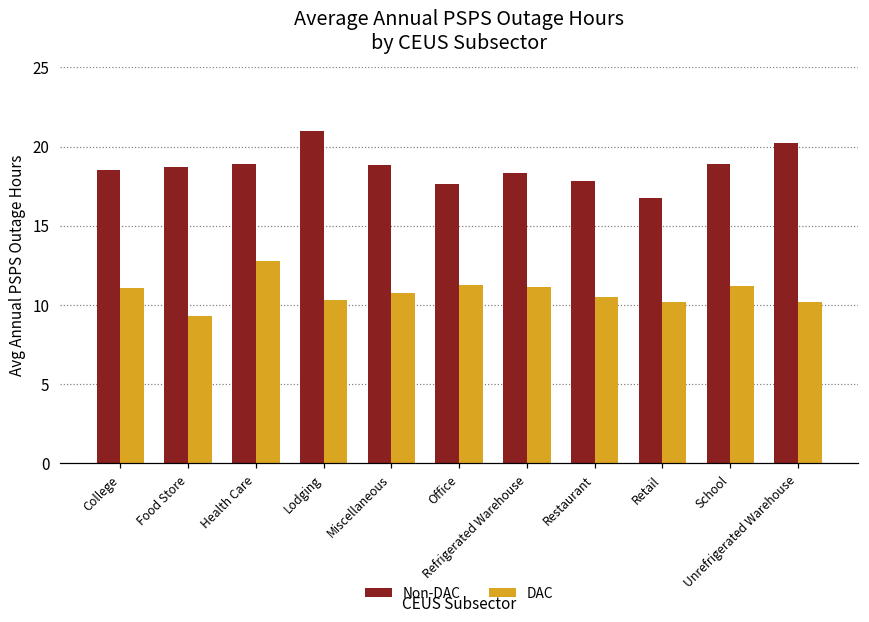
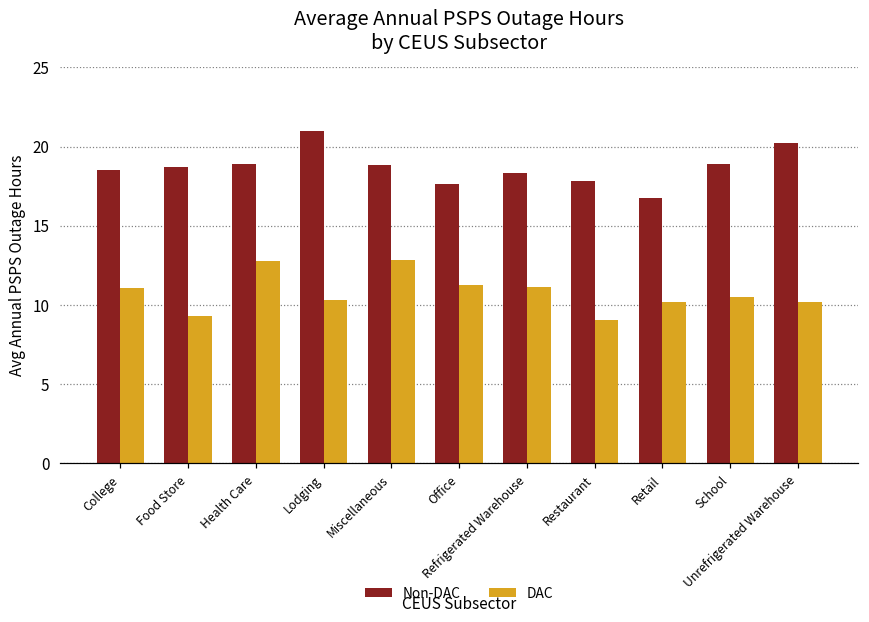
DAC, Miscellaneous: 10.7 -> 12.9
DAC, Restaurant: 10.5 -> 9.1
DAC, School: 11.2 -> 10.5
